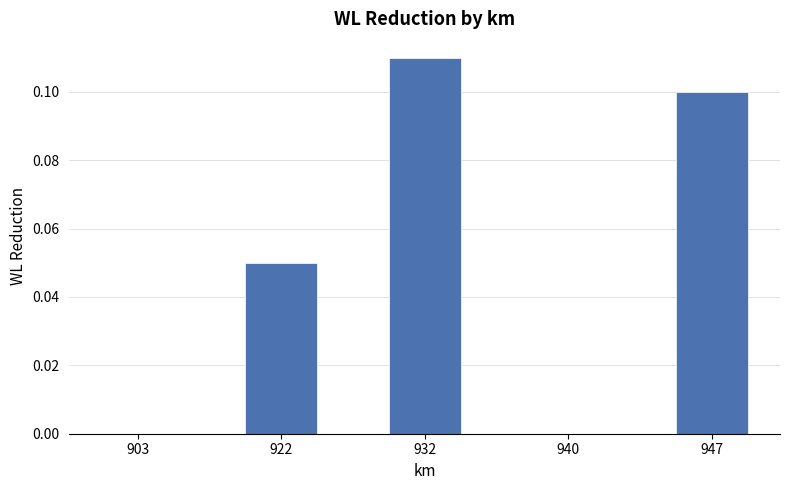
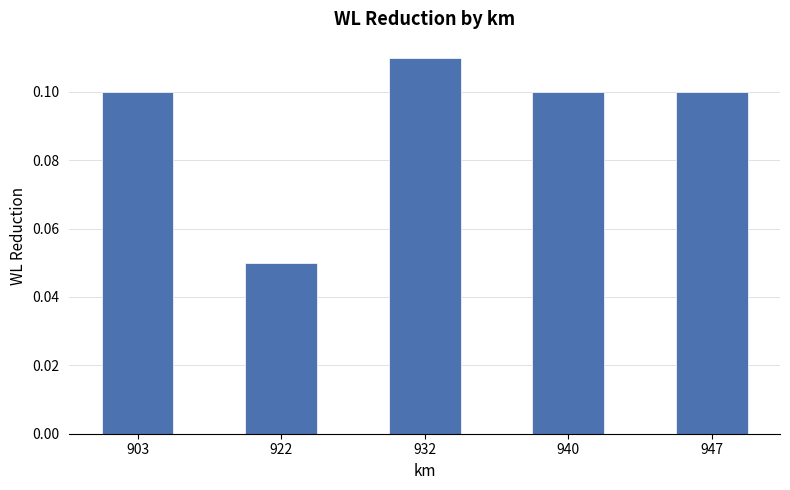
903: 0.0 -> 0.1
940: 0.0 -> 0.1
